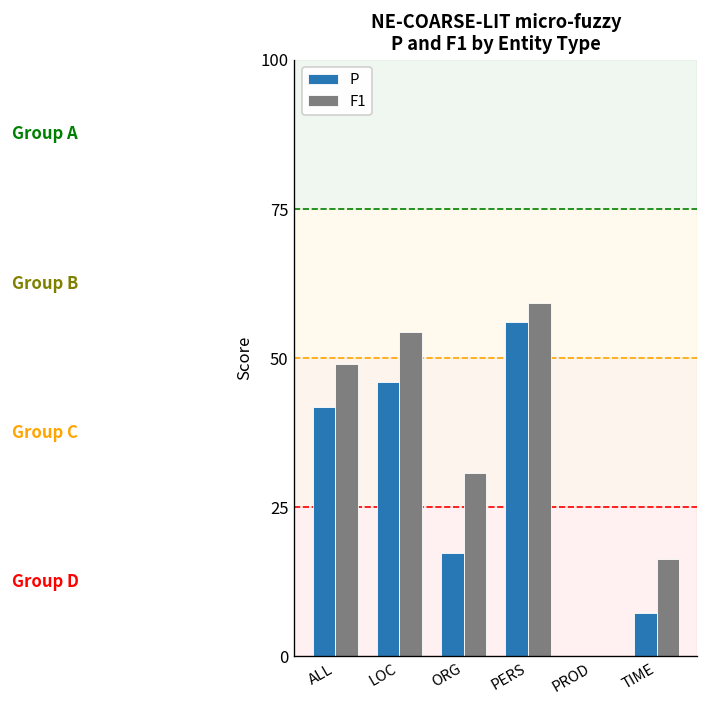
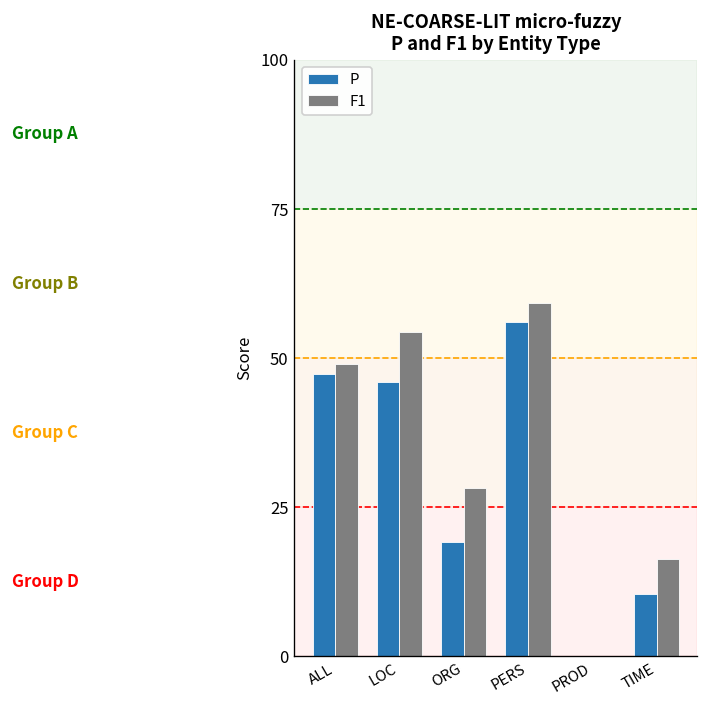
P, ALL: 42 -> 47
P, ORG: 17 -> 19
F1, ORG: 31 -> 28
P, TIME: 7 -> 10
